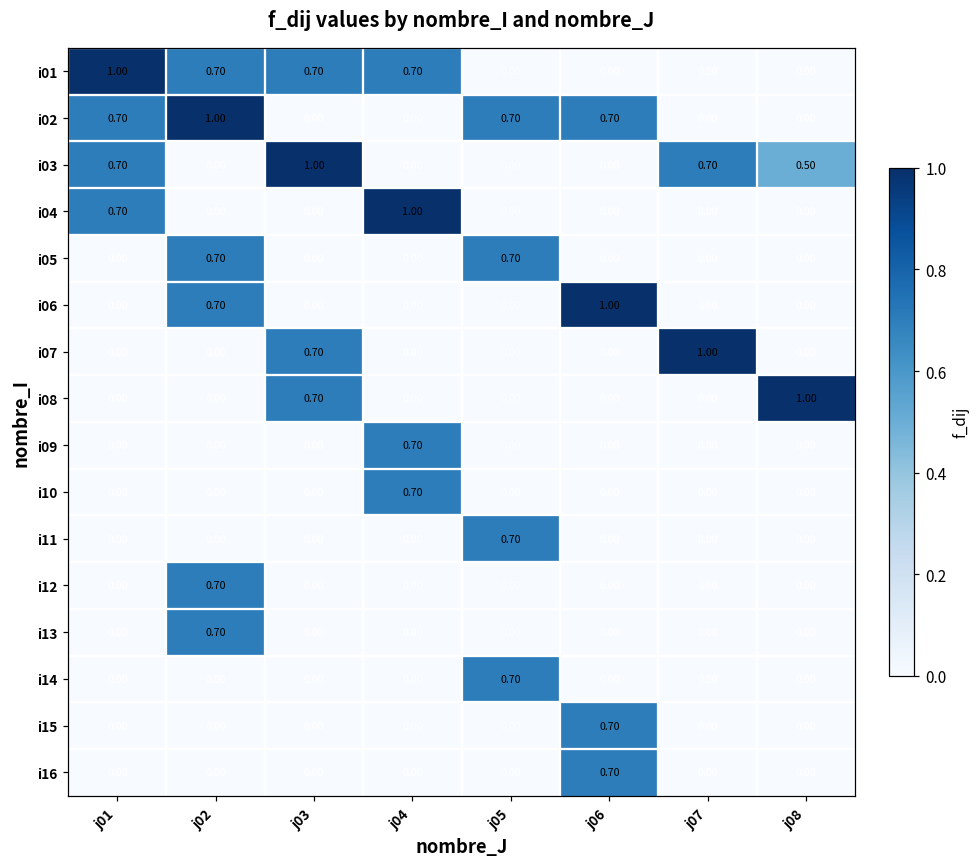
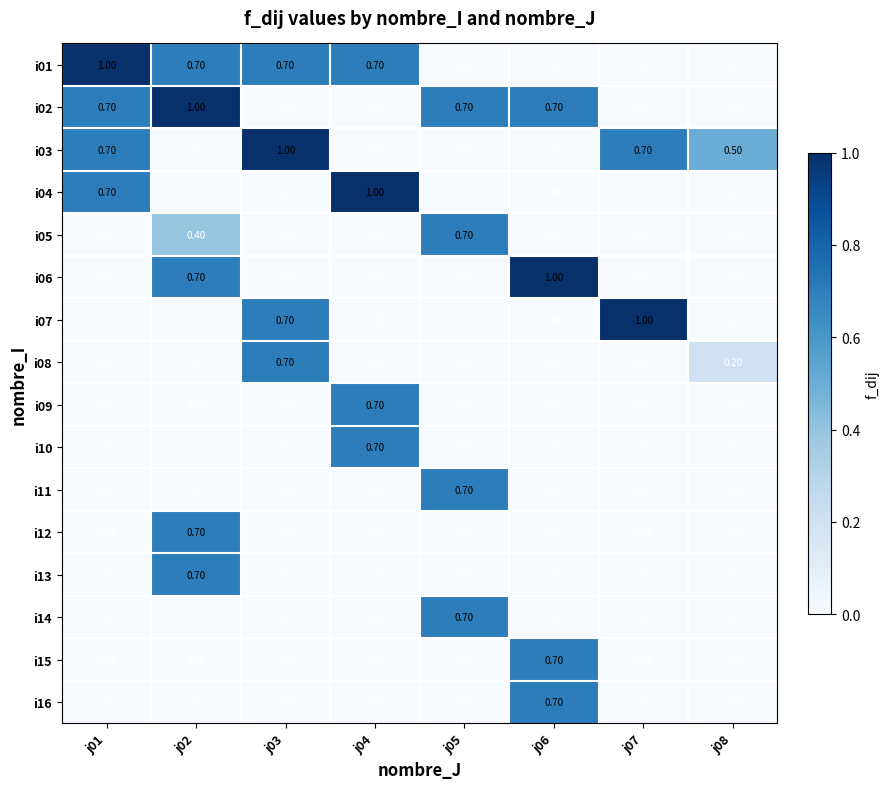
i05, j02: 0.70 -> 0.40
i08, j08: 1.00 -> 0.20
